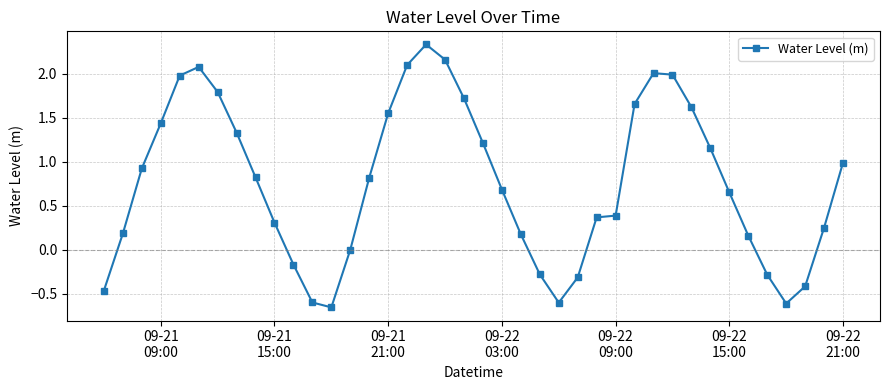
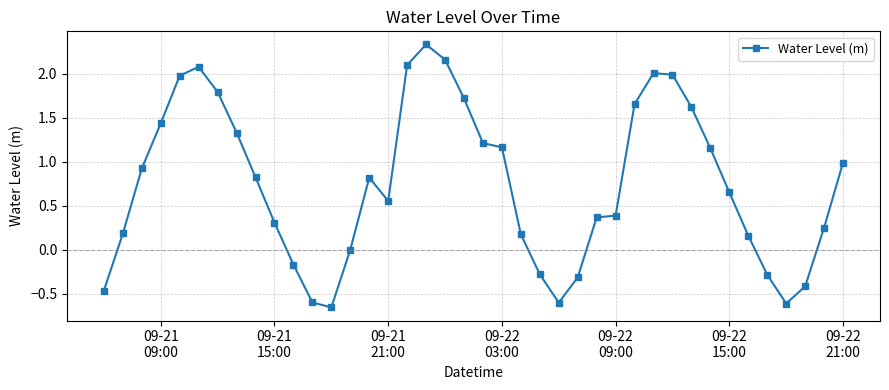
09-21 21:00: 1.6 -> 0.6
09-22 03:00: 0.7 -> 1.2
